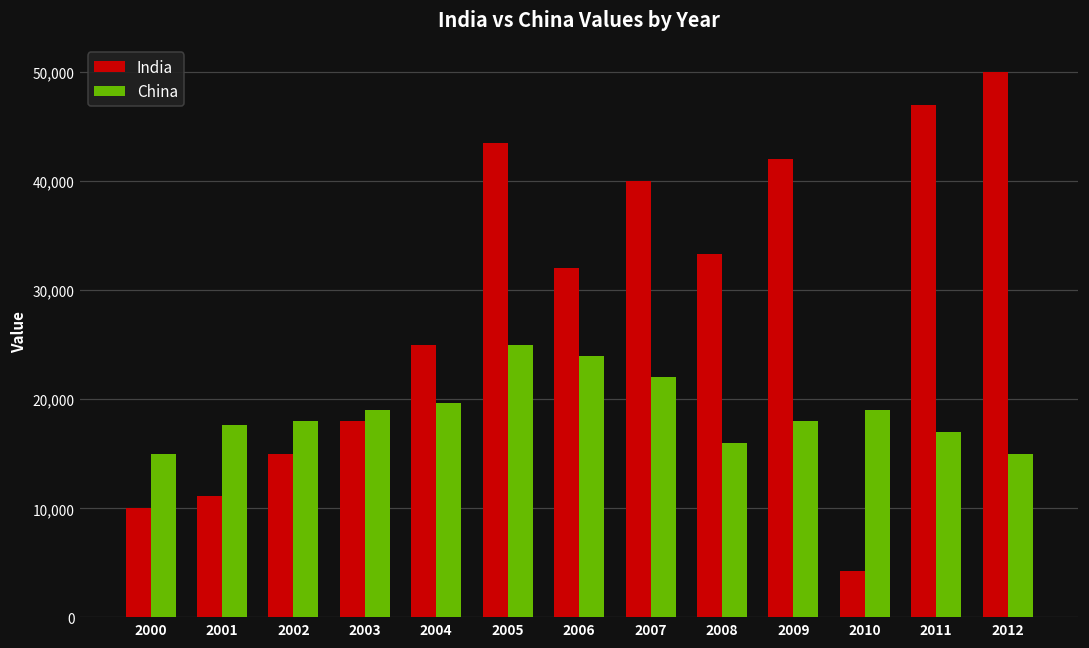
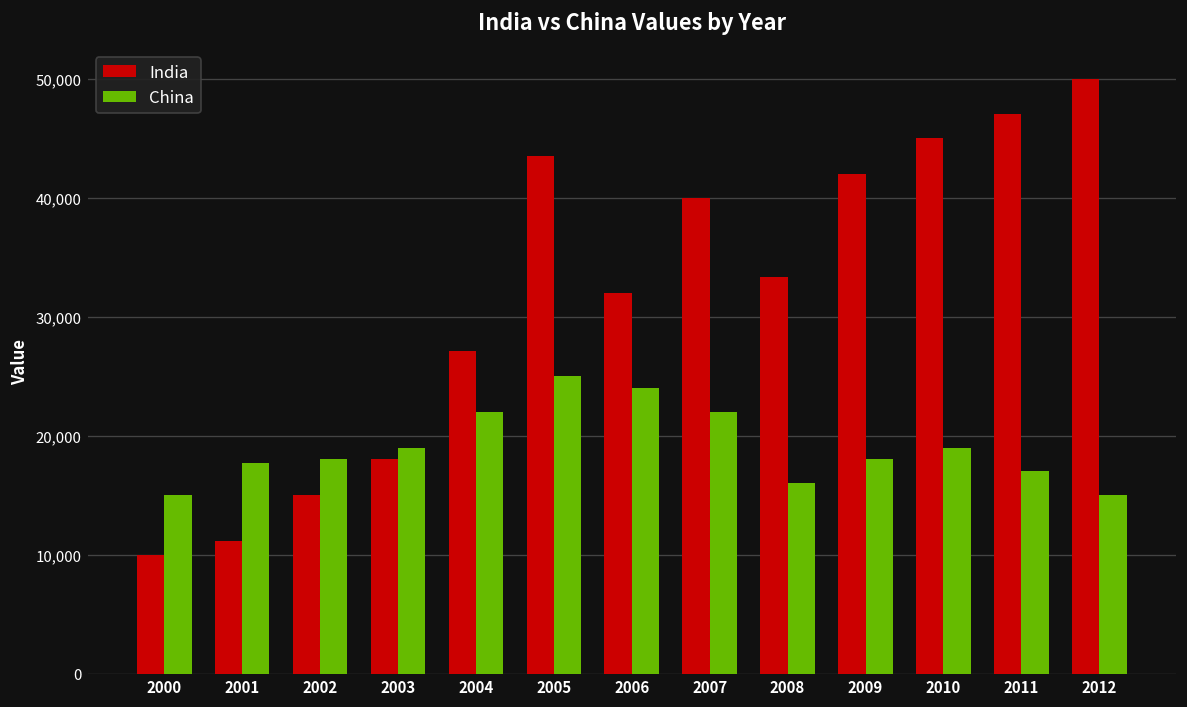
India, 2004: 25,000 -> 27,000
China, 2004: 20,000 -> 22,000
India, 2010: 4,000 -> 45,000
